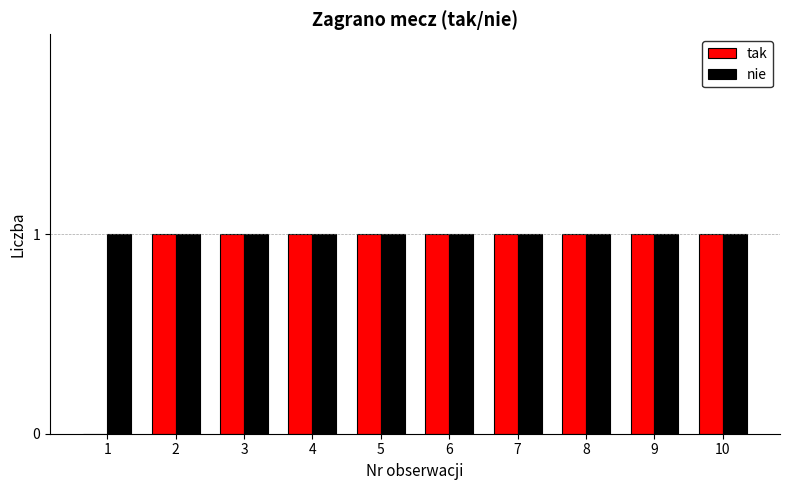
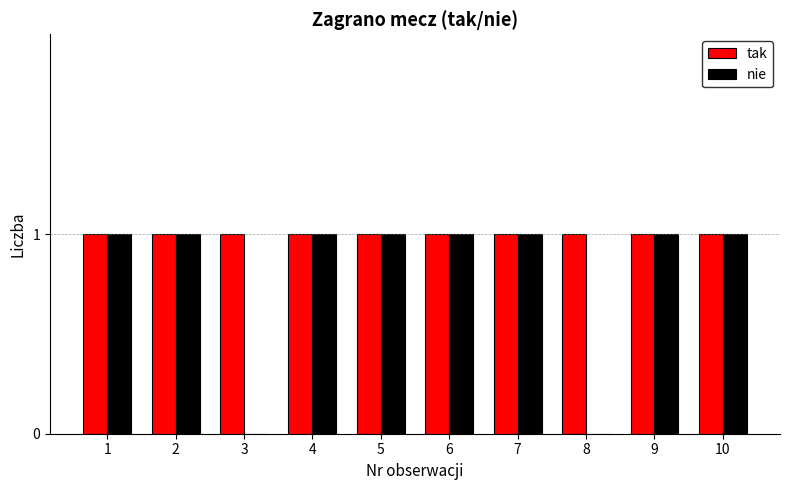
tak, 1: 0 -> 1
nie, 3: 1 -> 0
nie, 8: 1 -> 0
